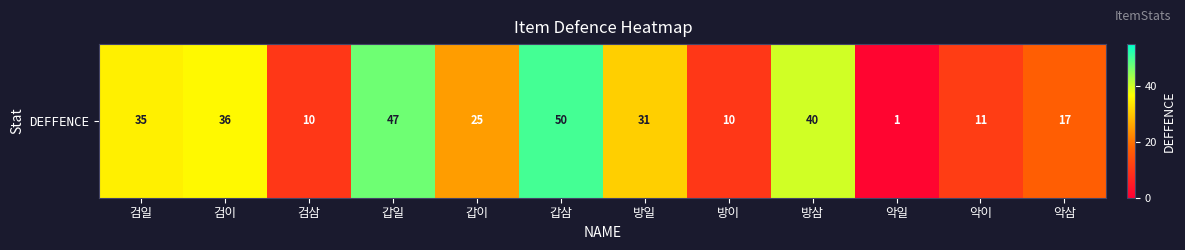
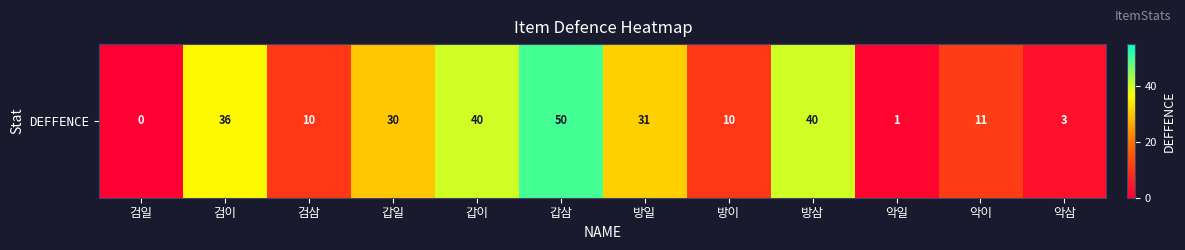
DEFFENCE, 검일: 35 -> 0
DEFFENCE, 갑일: 47 -> 30
DEFFENCE, 갑이: 25 -> 40
DEFFENCE, 악삼: 17 -> 3
